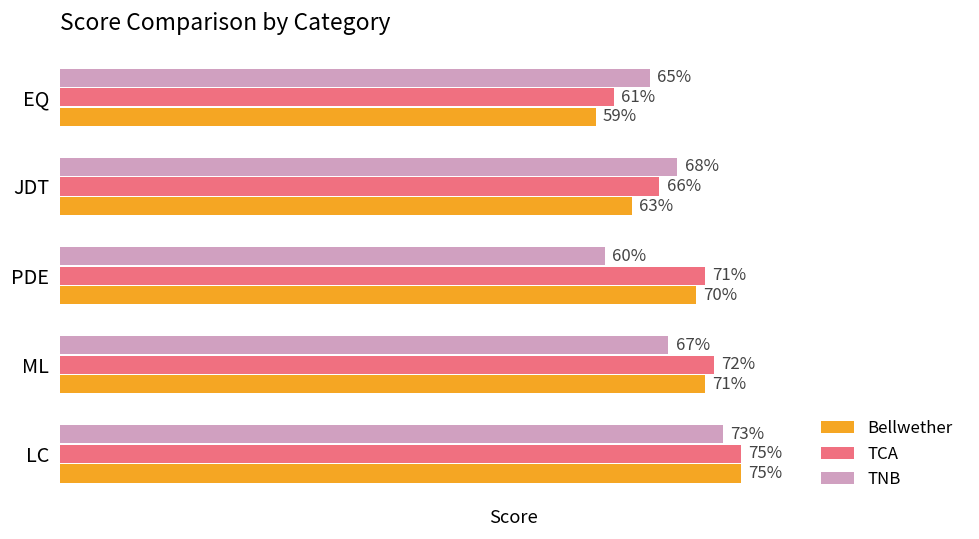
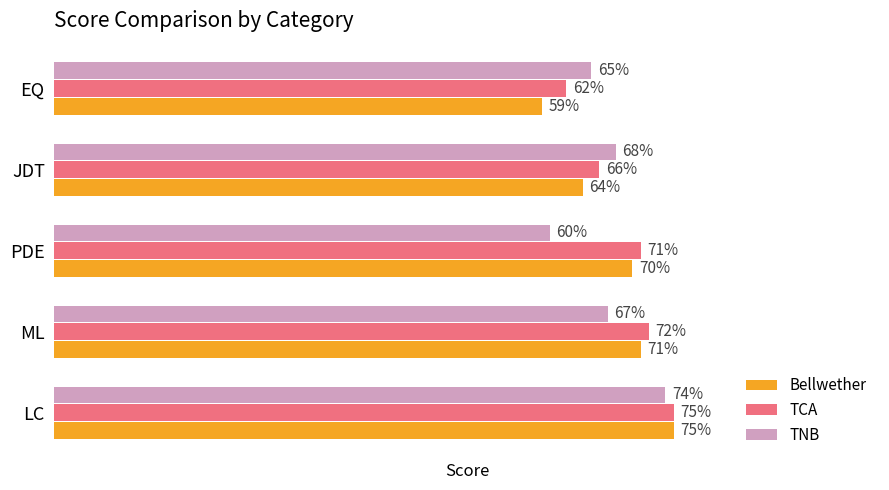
TCA, EQ: 61% -> 62%
Bellwether, JDT: 63% -> 64%
TNB, LC: 73% -> 74%
